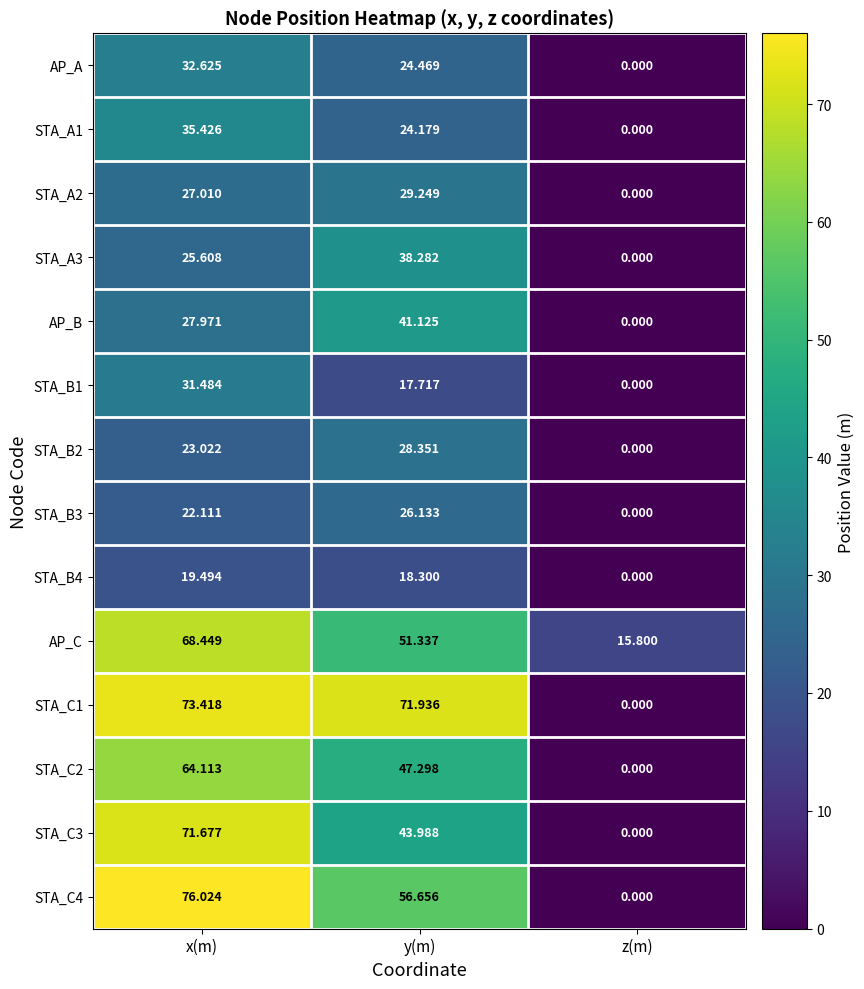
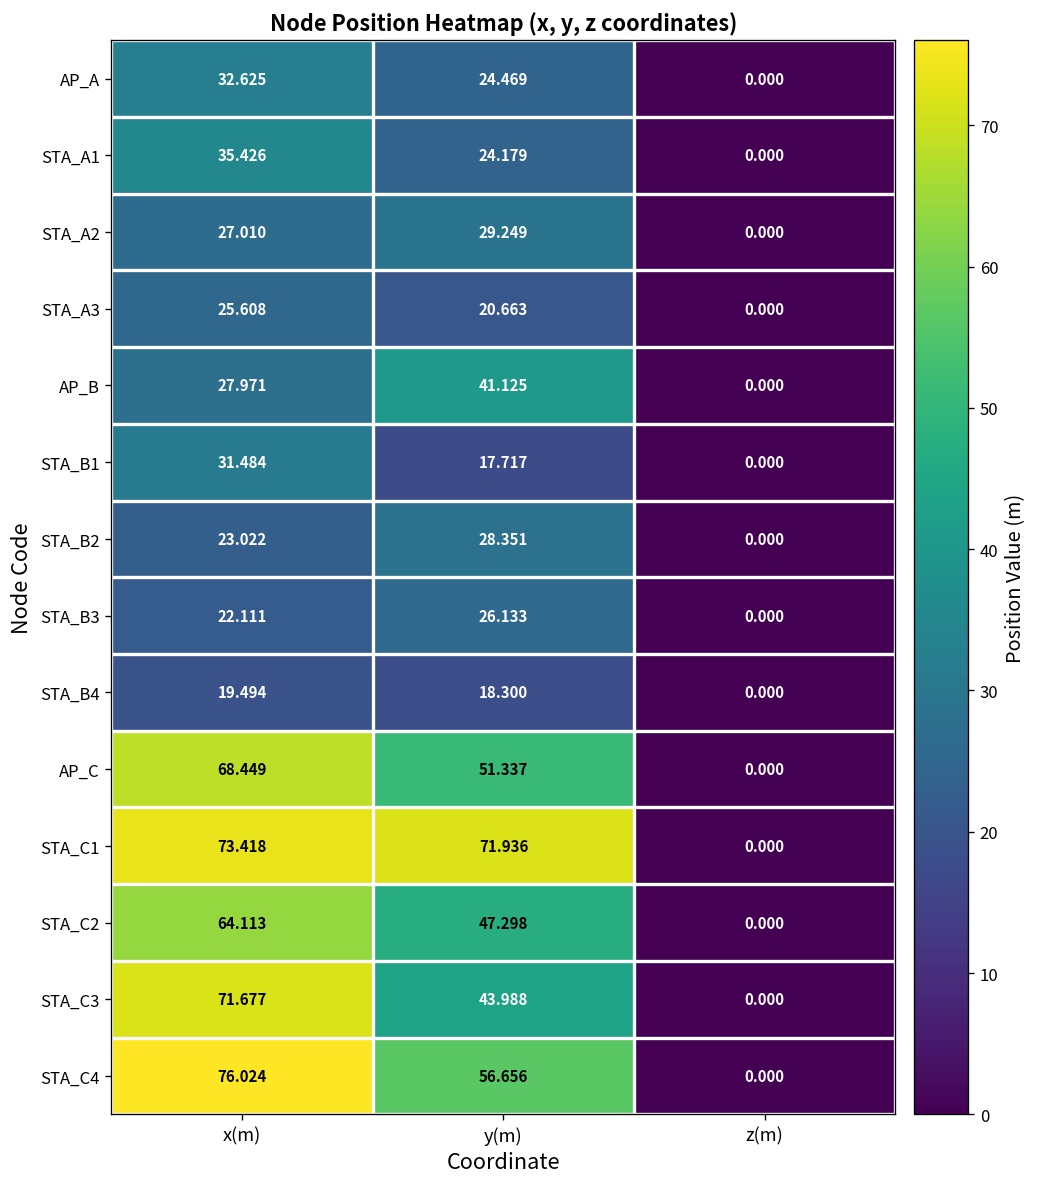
STA_A3, y(m): 38.282 -> 20.663
AP_C, z(m): 15.800 -> 0.000
